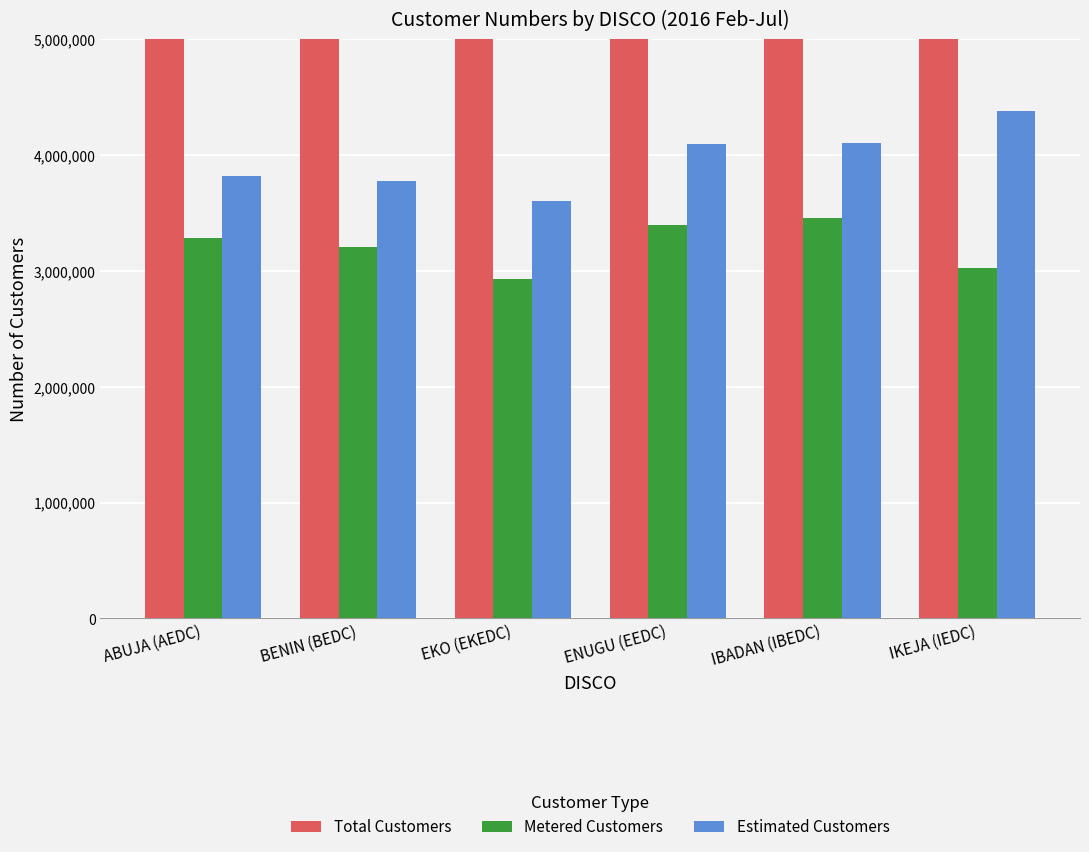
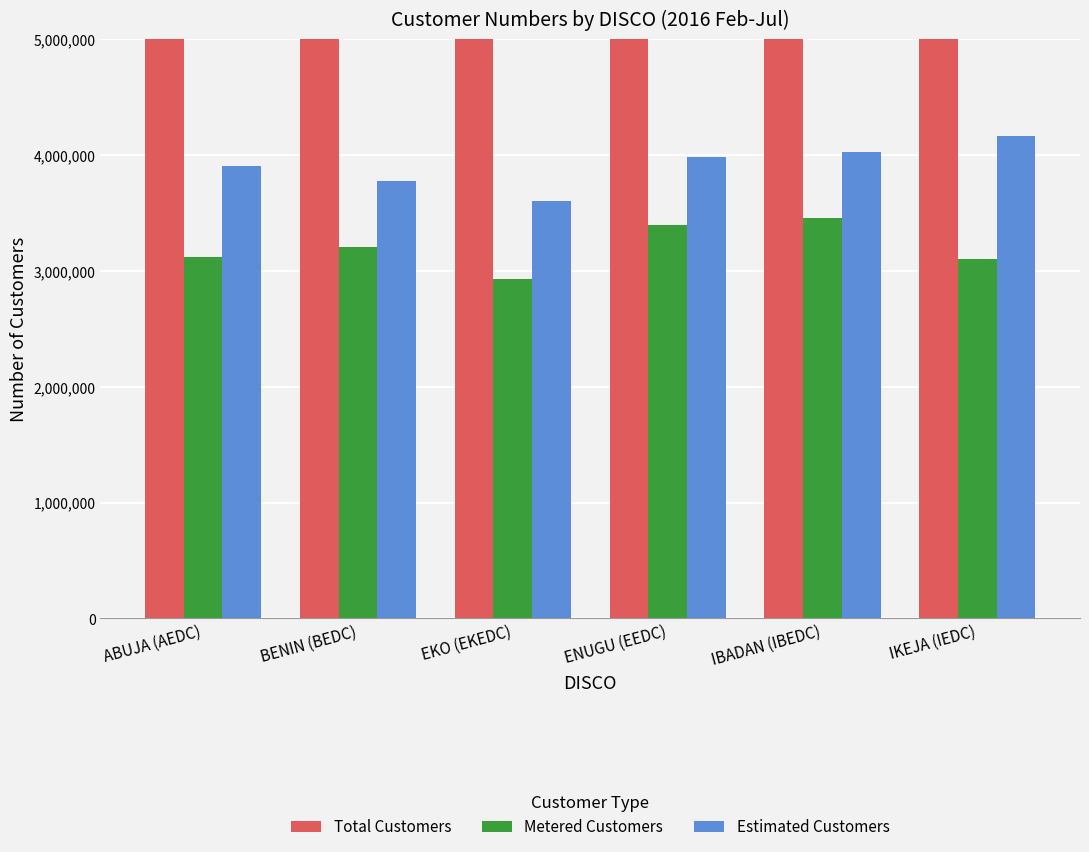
Metered Customers, ABUJA (AEDC): 3,280,000 -> 3,120,000
Estimated Customers, ABUJA (AEDC): 3,820,000 -> 3,910,000
Estimated Customers, ENUGU (EEDC): 4,100,000 -> 3,990,000
Estimated Customers, IBADAN (IBEDC): 4,100,000 -> 4,030,000
Metered Customers, IKEJA (IEDC): 3,020,000 -> 3,100,000
Estimated Customers, IKEJA (IEDC): 4,380,000 -> 4,170,000
